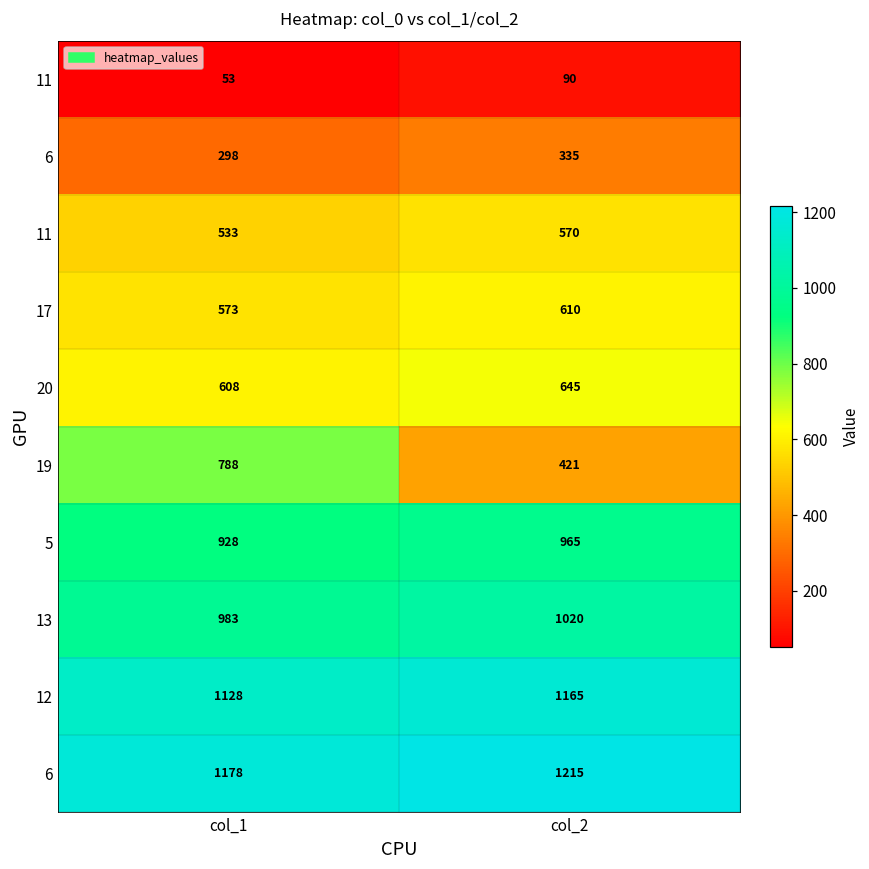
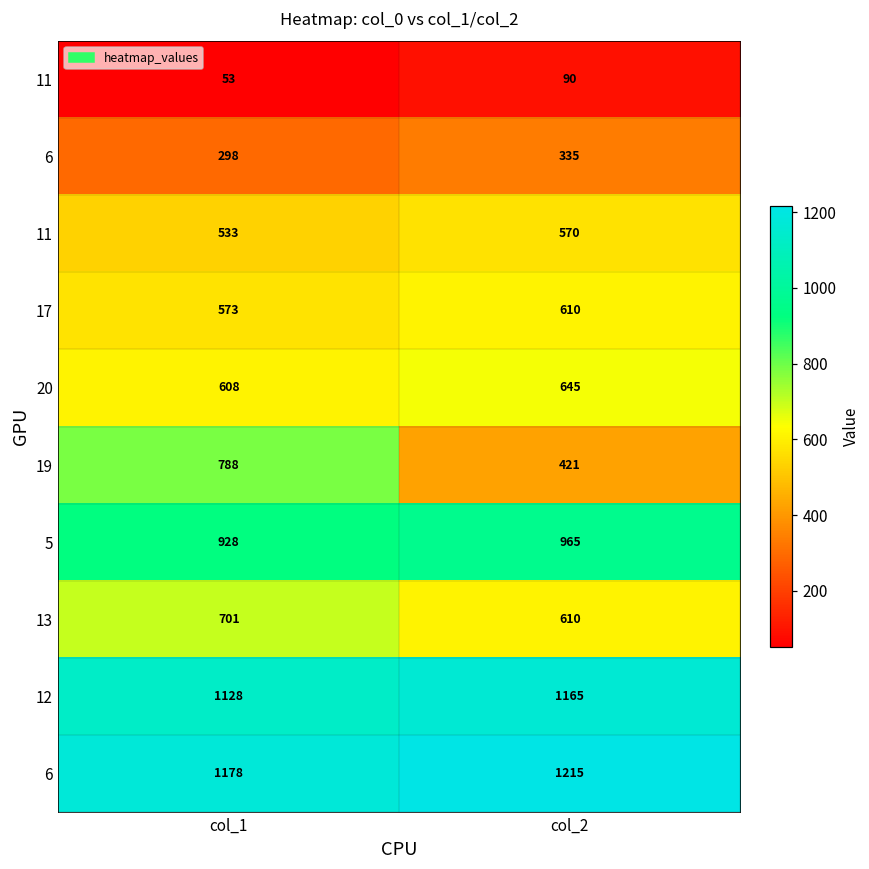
13, col_1: 983 -> 701
13, col_2: 1020 -> 610
